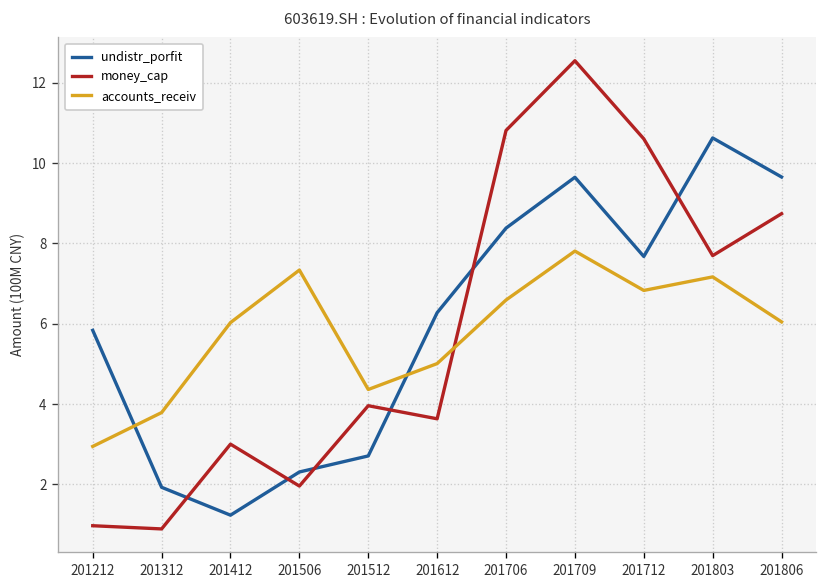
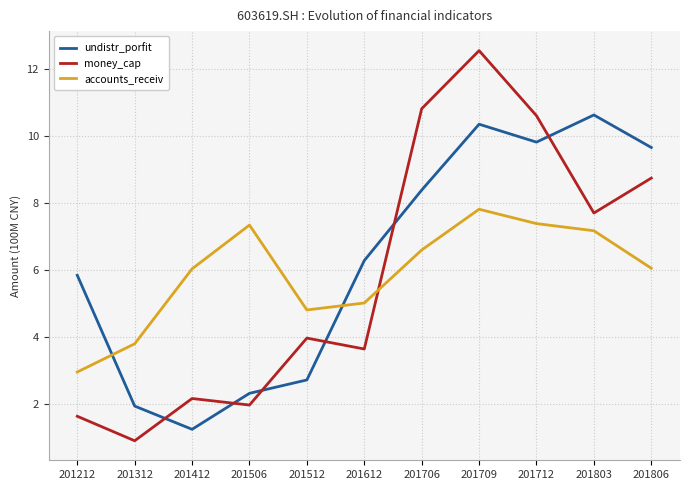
money_cap, 201212: 1.0 -> 1.6
money_cap, 201412: 3.0 -> 2.2
accounts_receiv, 201512: 4.4 -> 4.8
undistr_porfit, 201709: 9.6 -> 10.3
undistr_porfit, 201712: 7.7 -> 9.8
accounts_receiv, 201712: 6.8 -> 7.4
